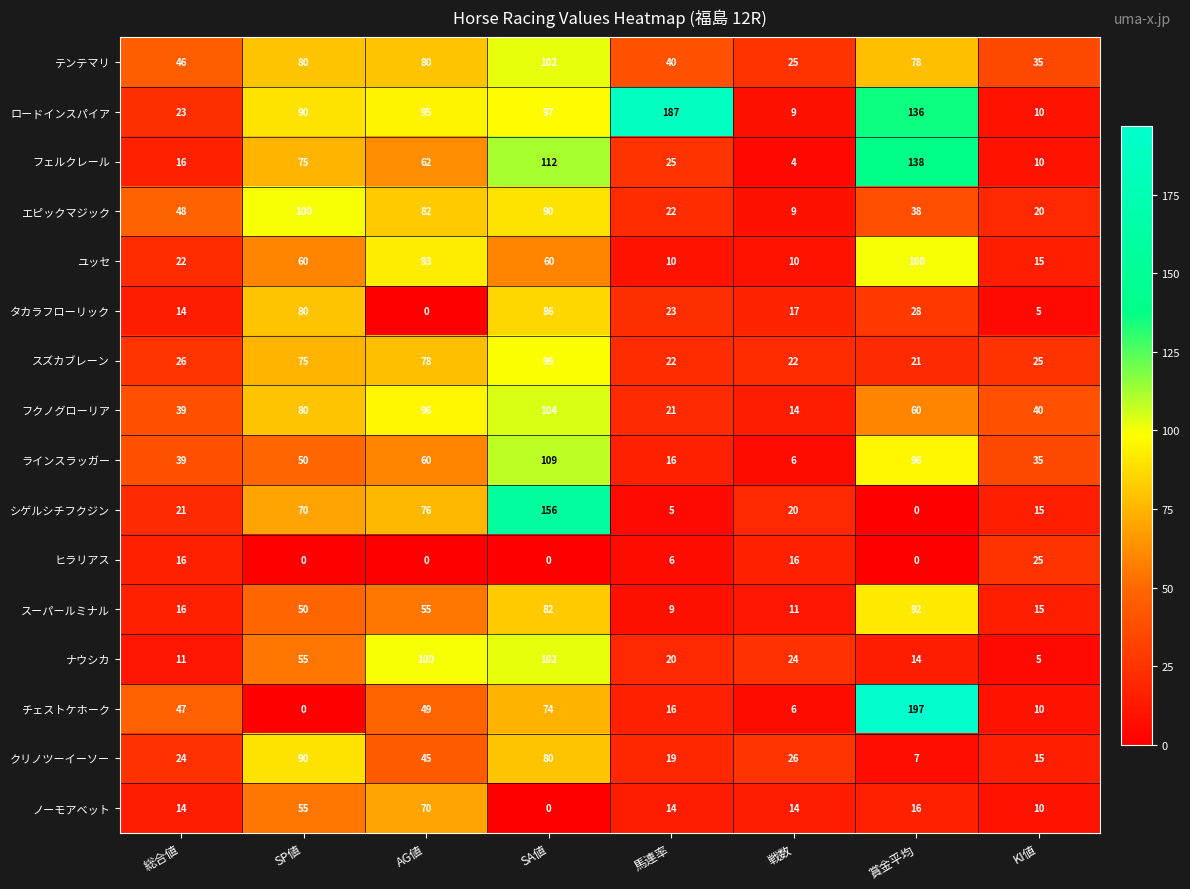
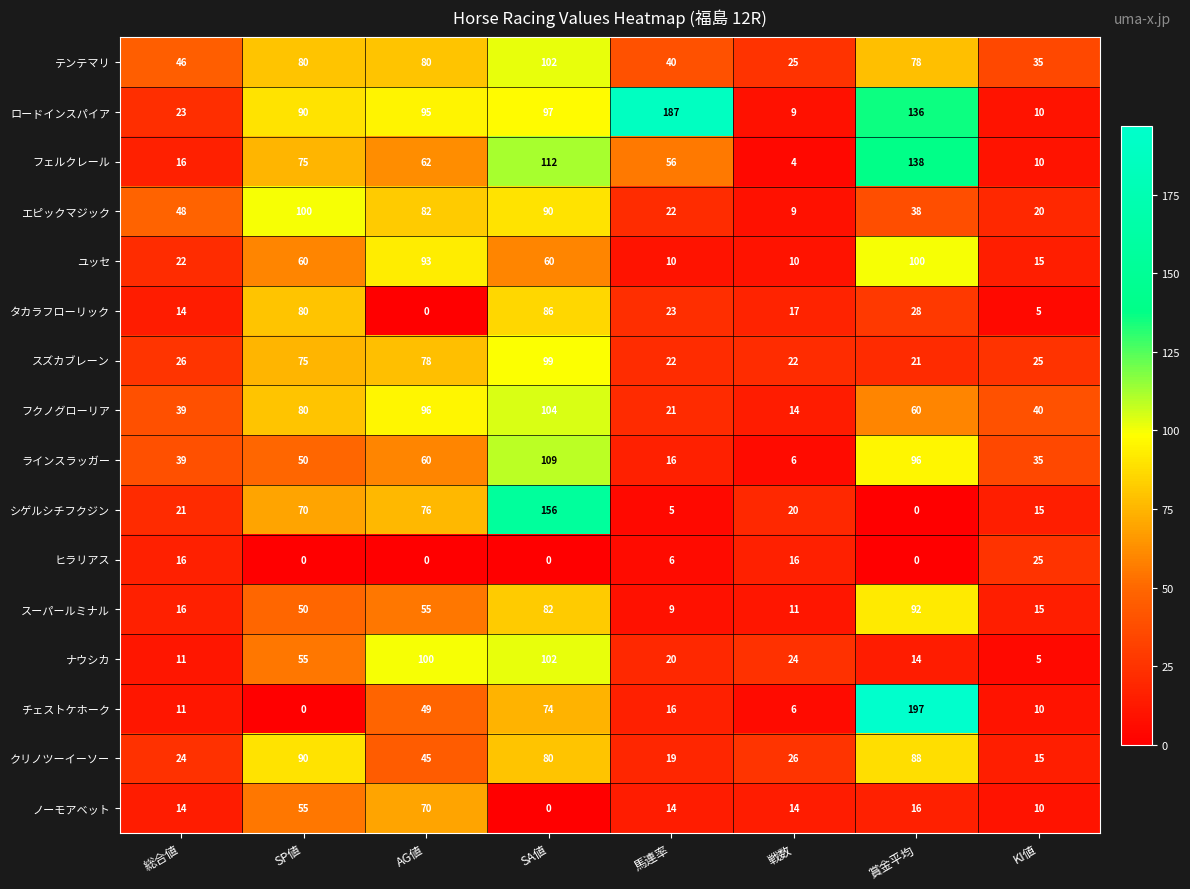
フェルクレール, 馬連率: 25 -> 56
チェストケホーク, 総合値: 47 -> 11
クリノツーイーソー, 賞金平均: 7 -> 88
